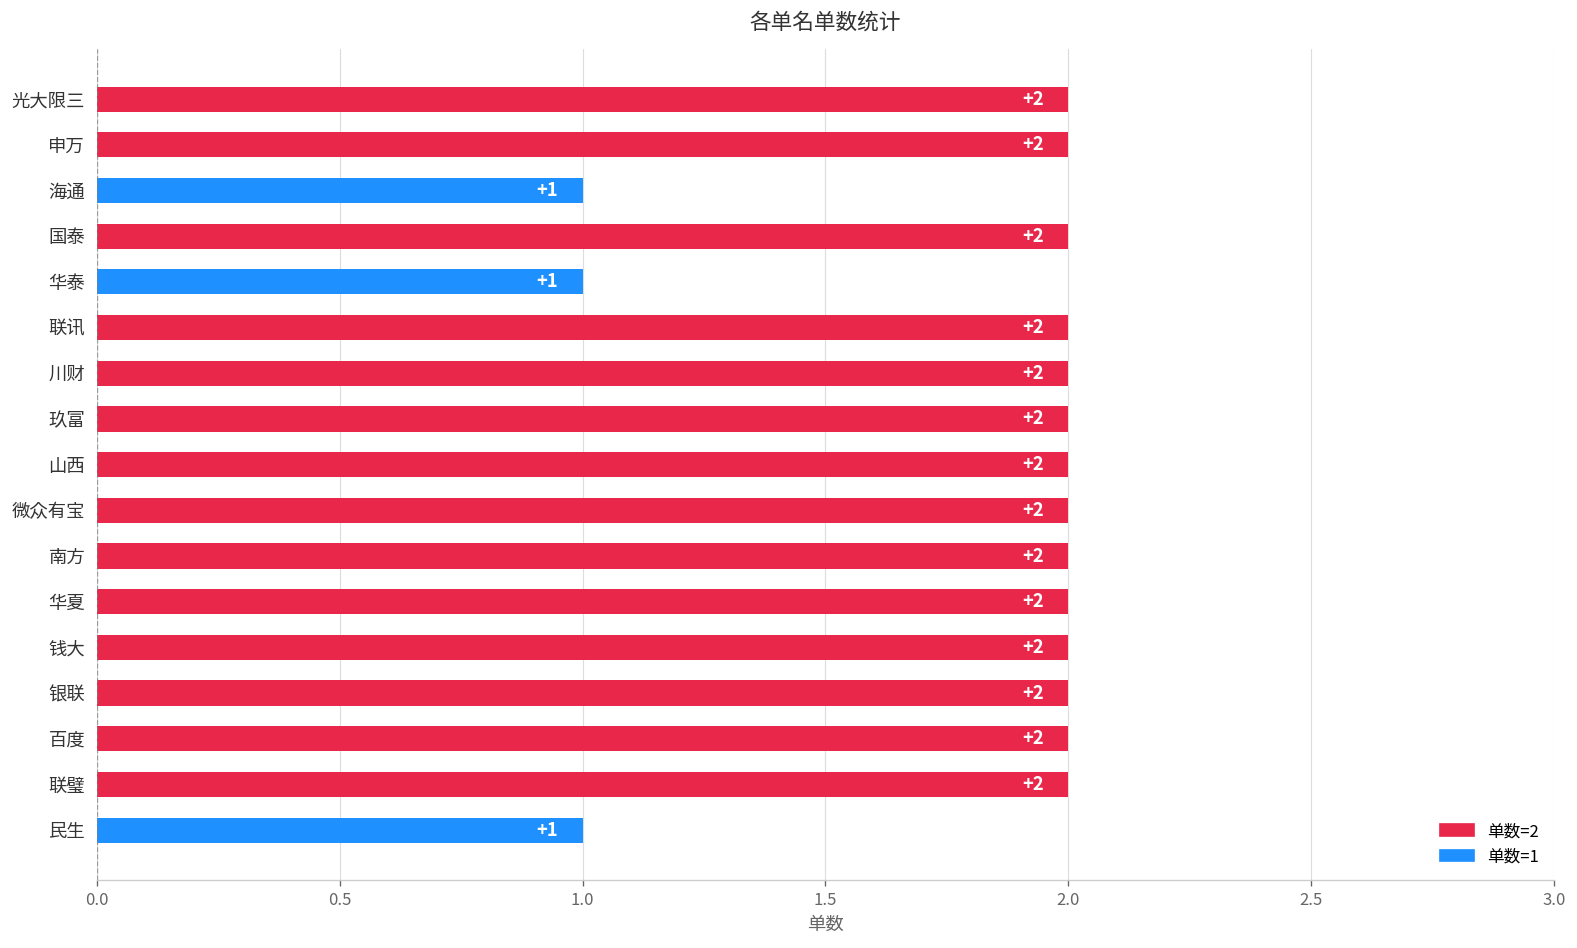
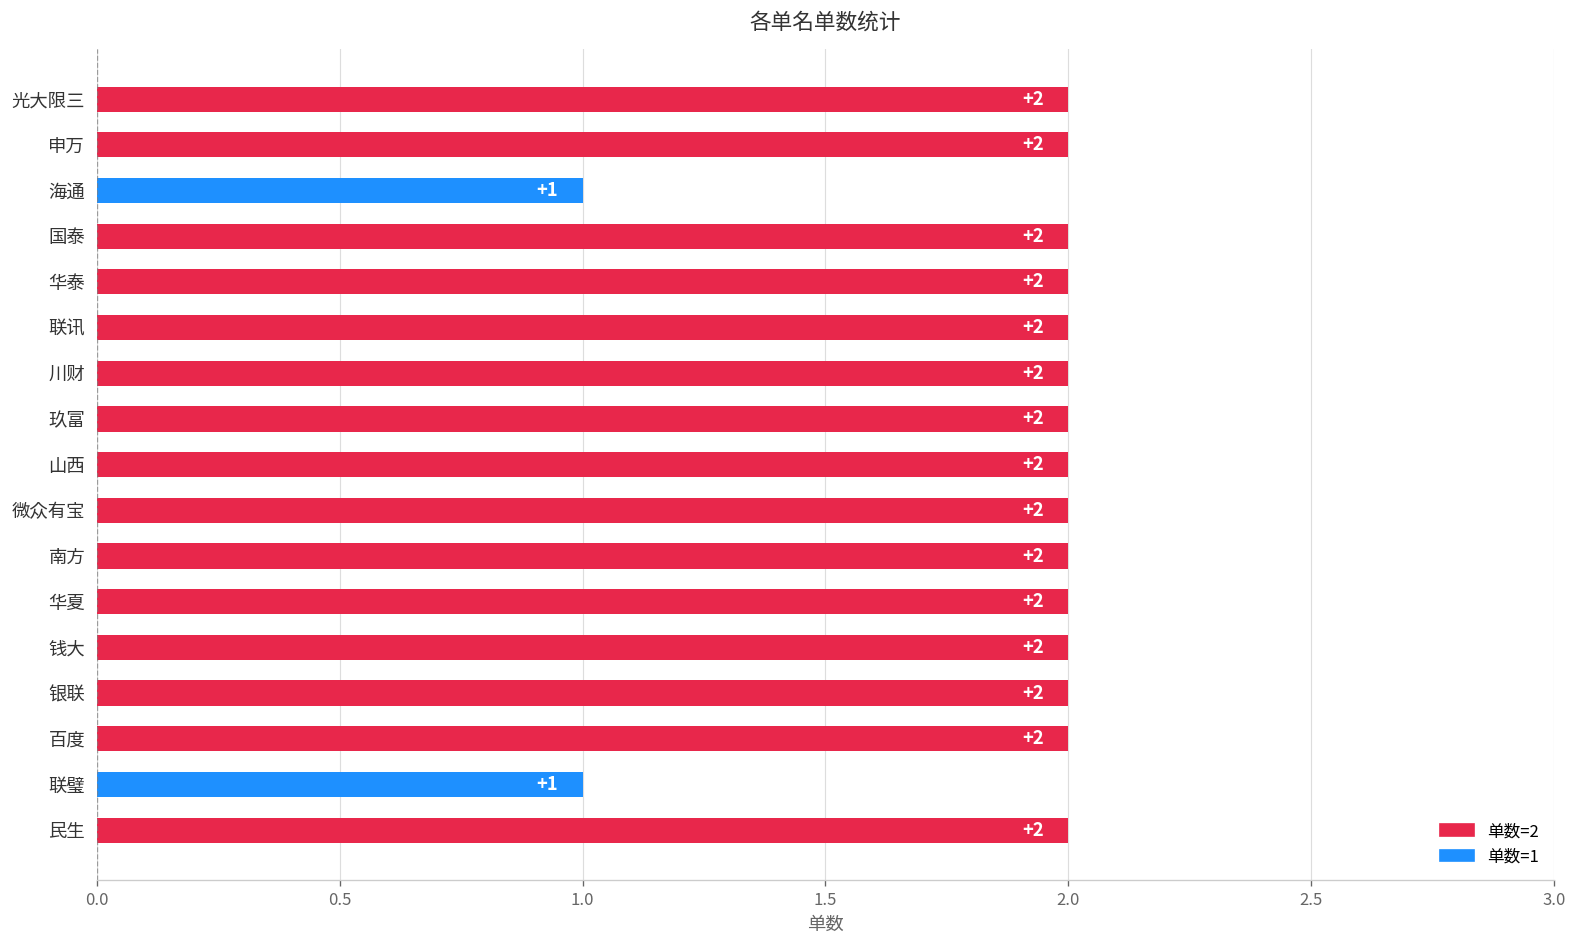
华泰: +1 -> +2
联璧: +2 -> +1
民生: +1 -> +2
